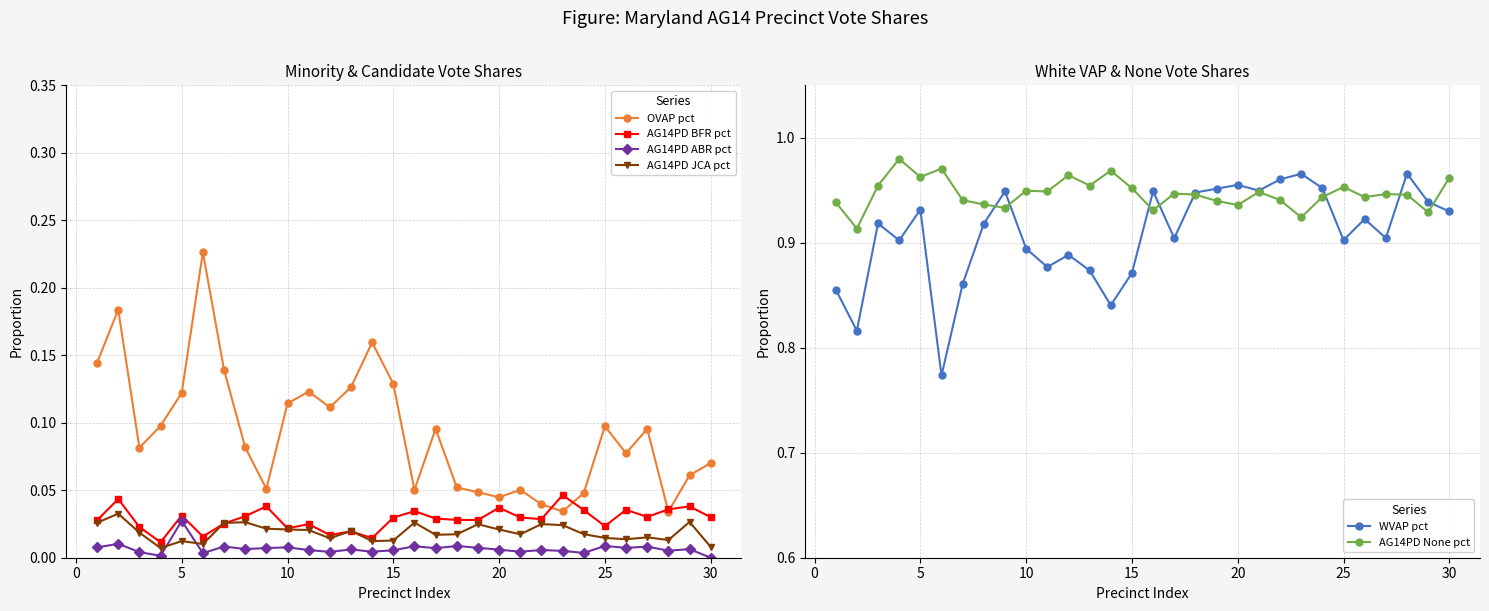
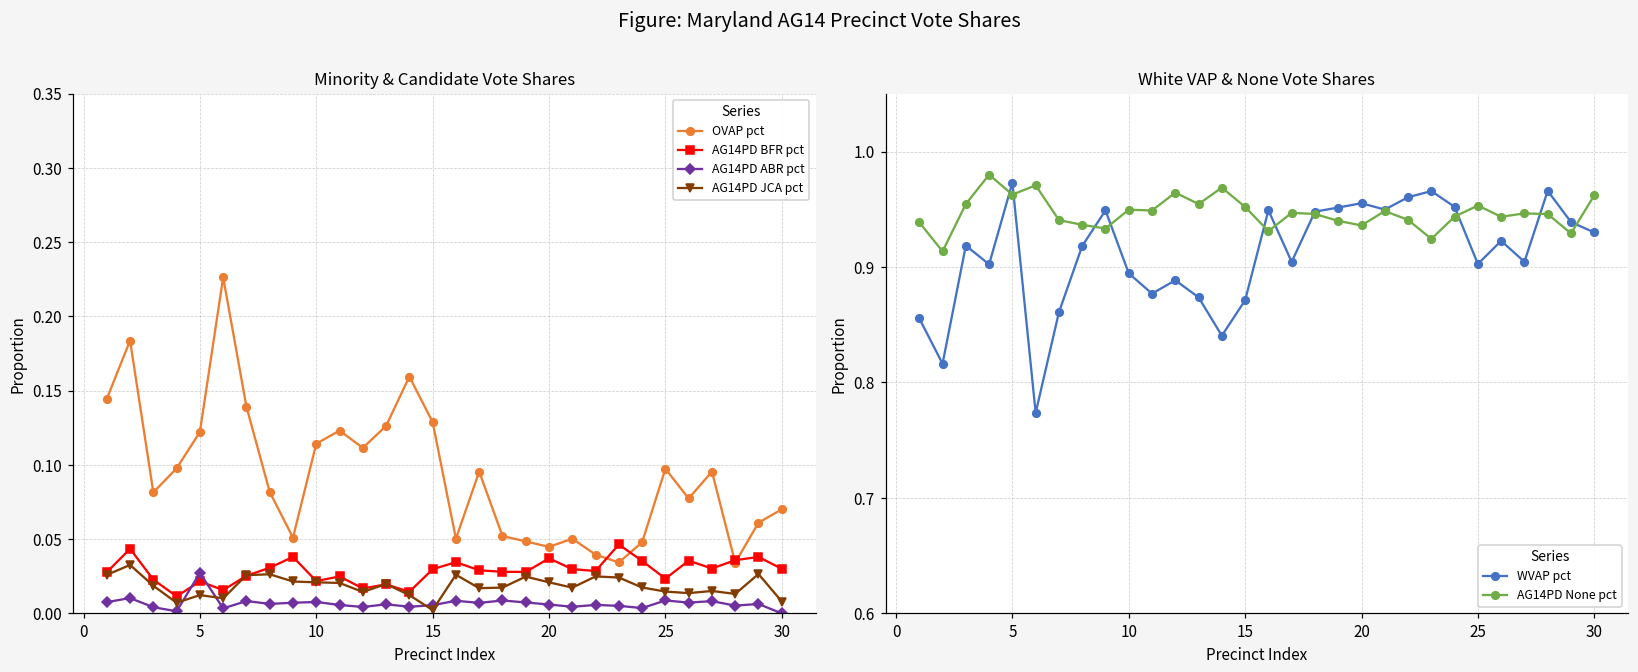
Minority & Candidate Vote Shares, AG14PD BFR pct, 5: 0.031 -> 0.022
Minority & Candidate Vote Shares, AG14PD JCA pct, 15: 0.013 -> 0.002
White VAP & None Vote Shares, WVAP pct, 5: 0.932 -> 0.973
